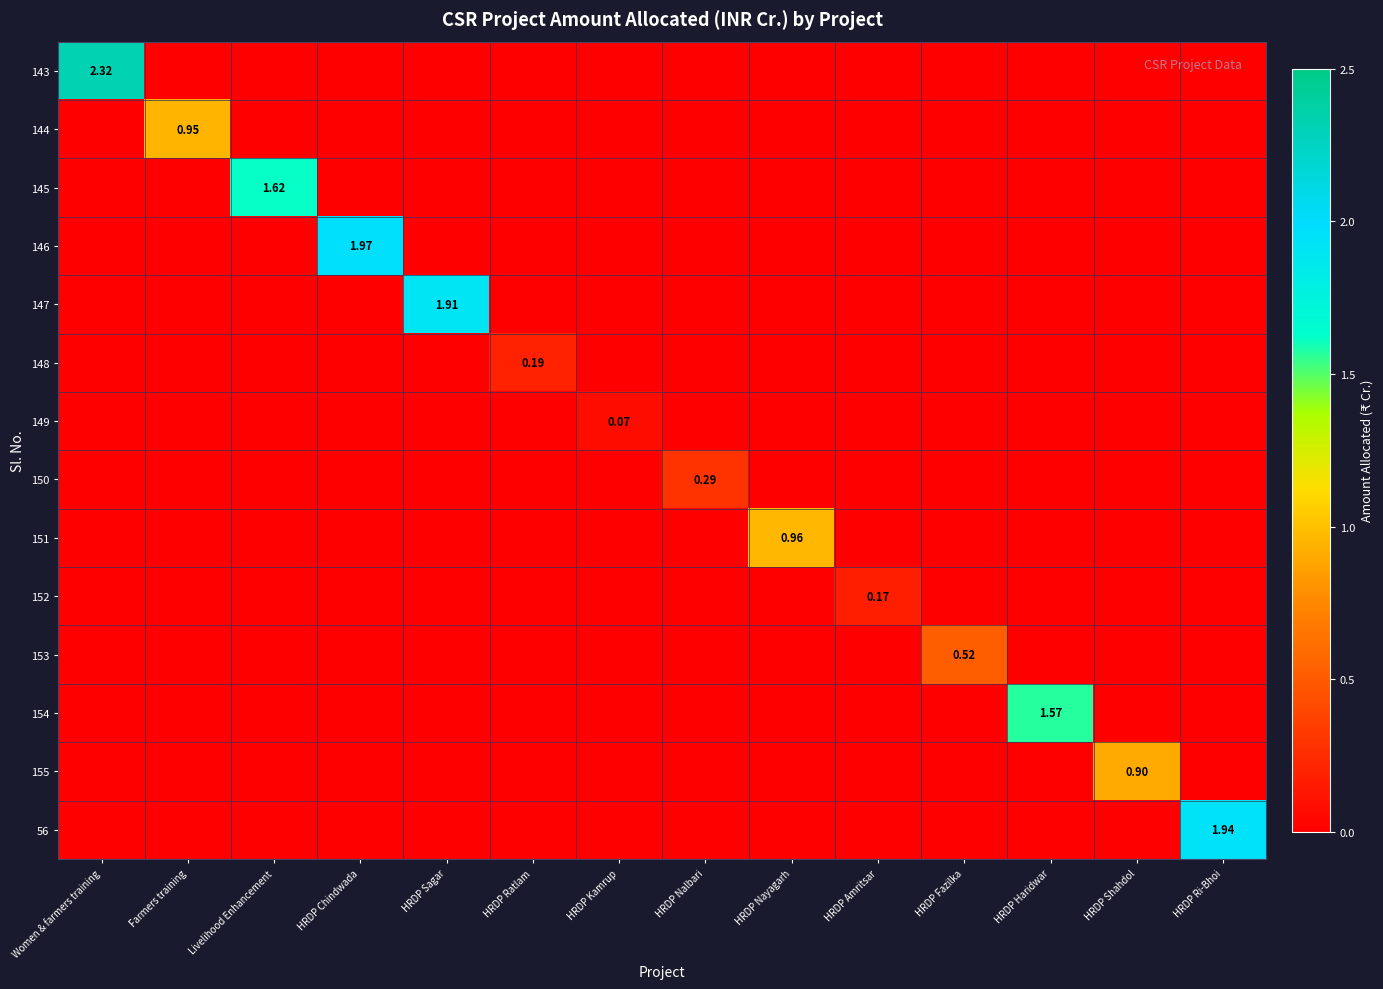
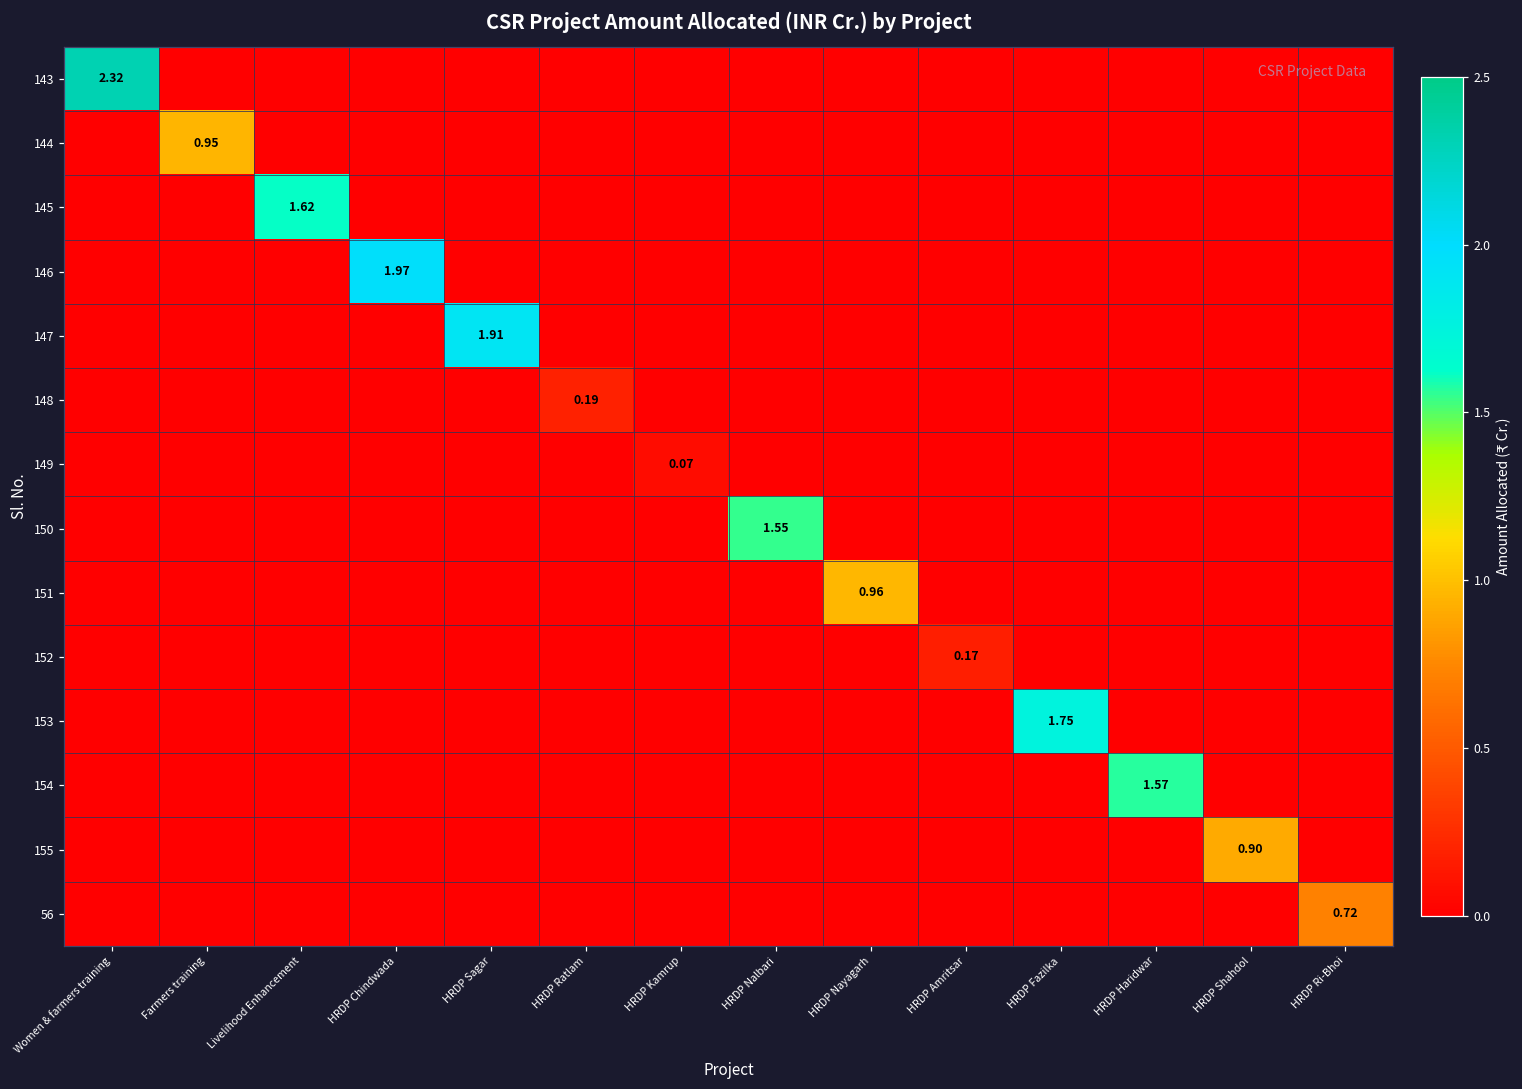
150, HRDP Nalbari: 0.29 -> 1.55
153, HRDP Fazilka: 0.52 -> 1.75
56, HRDP Ri-Bhoi: 1.94 -> 0.72
